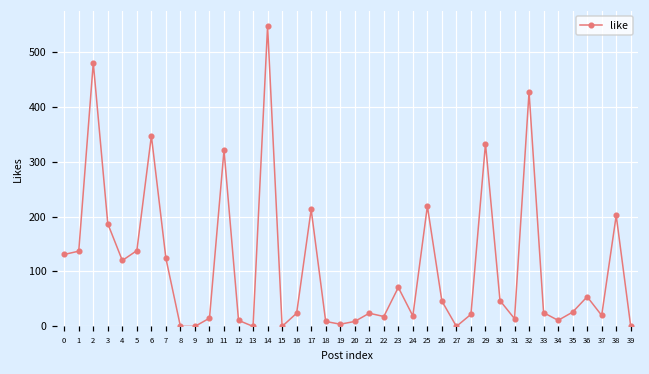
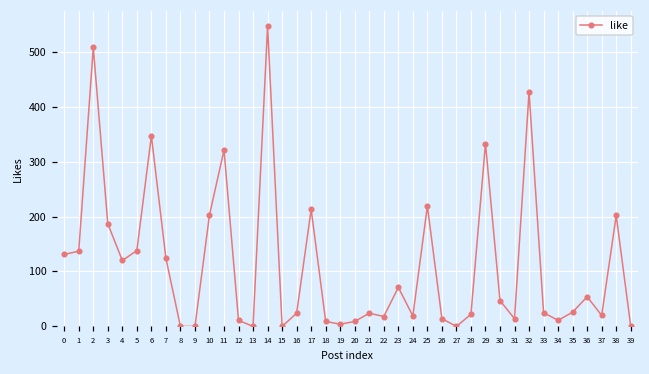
2: 480 -> 510
10: 20 -> 200
26: 50 -> 10
